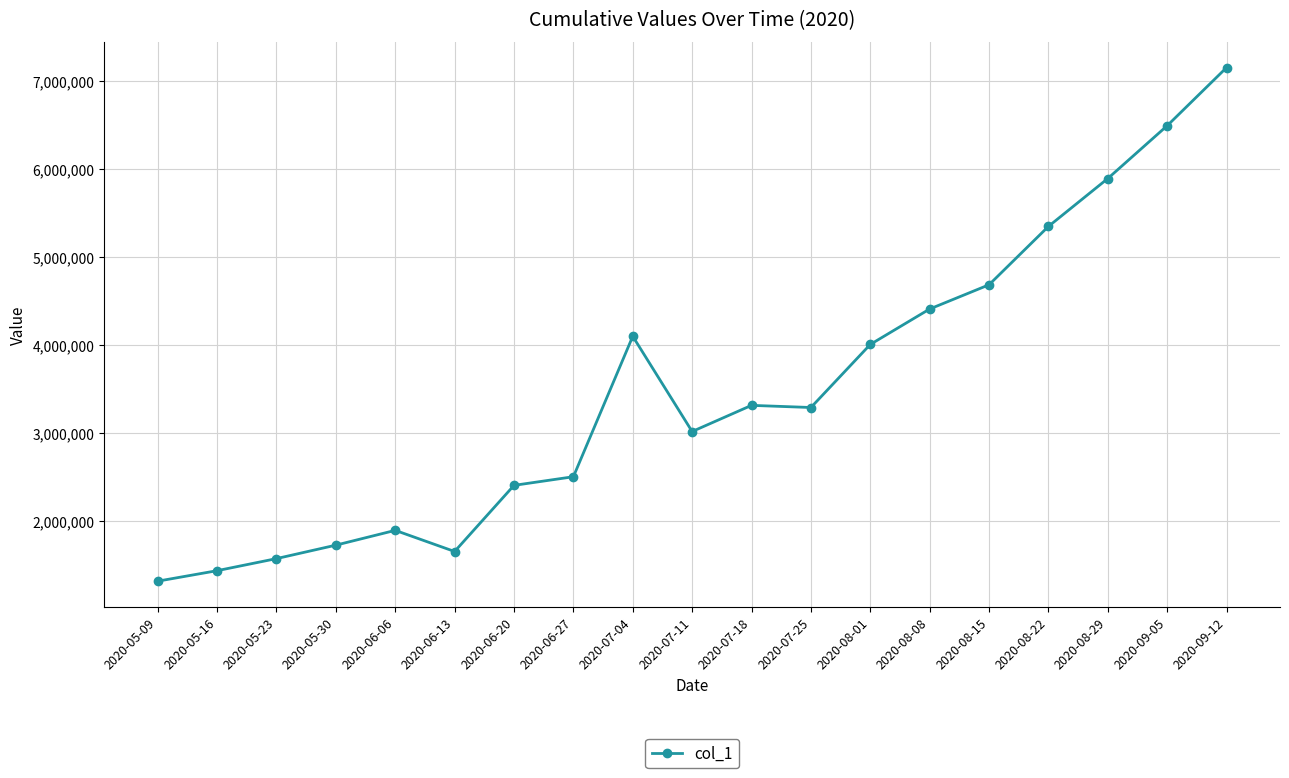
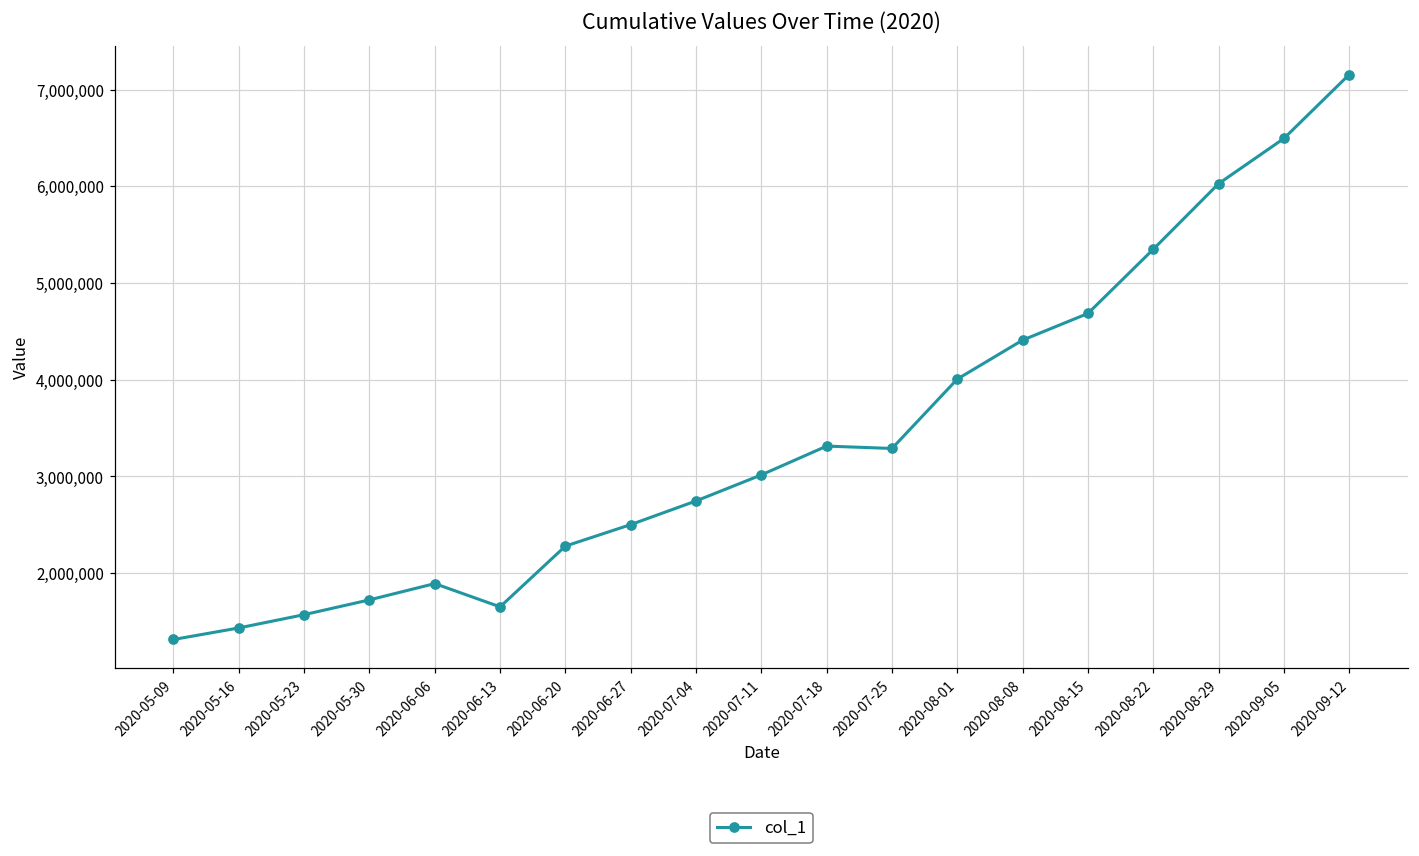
2020-06-20: 2,400,000 -> 2,300,000
2020-07-04: 4,100,000 -> 2,700,000
2020-08-29: 5,900,000 -> 6,000,000
